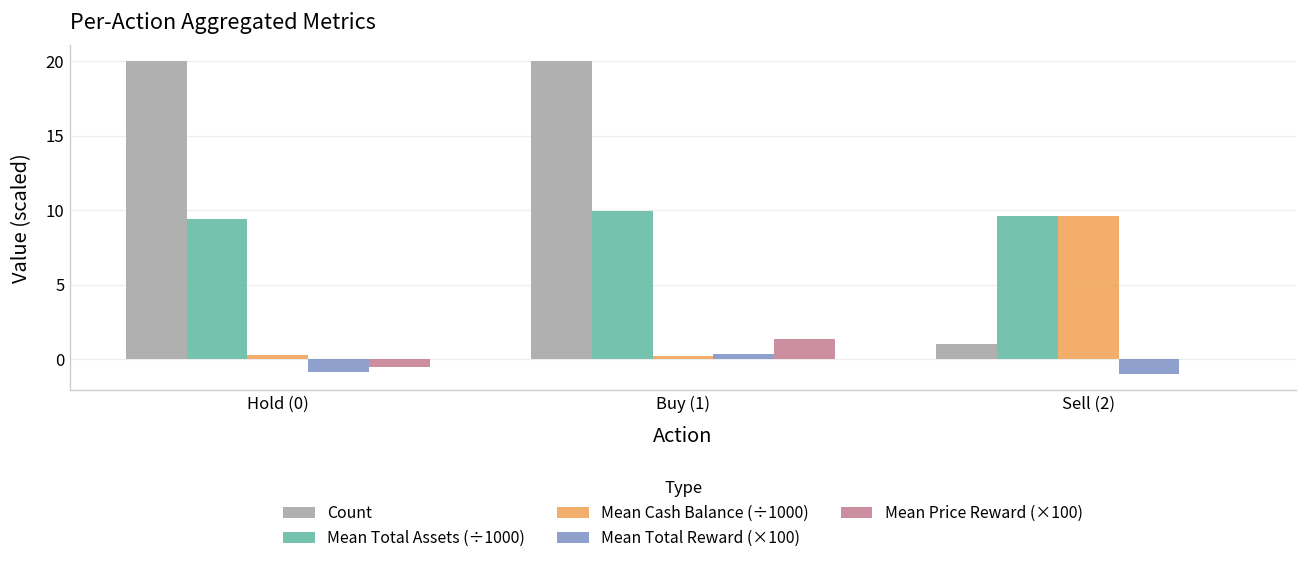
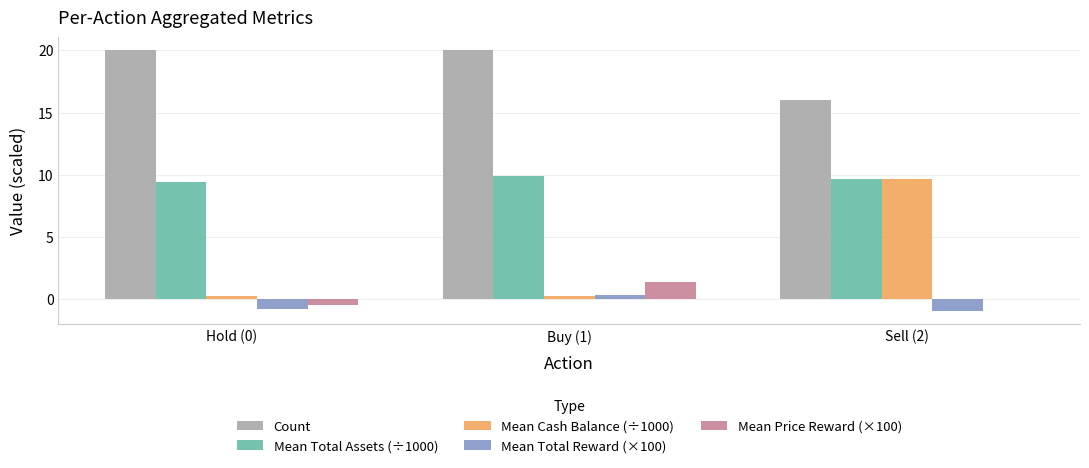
Count, Sell (2): 1 -> 16
